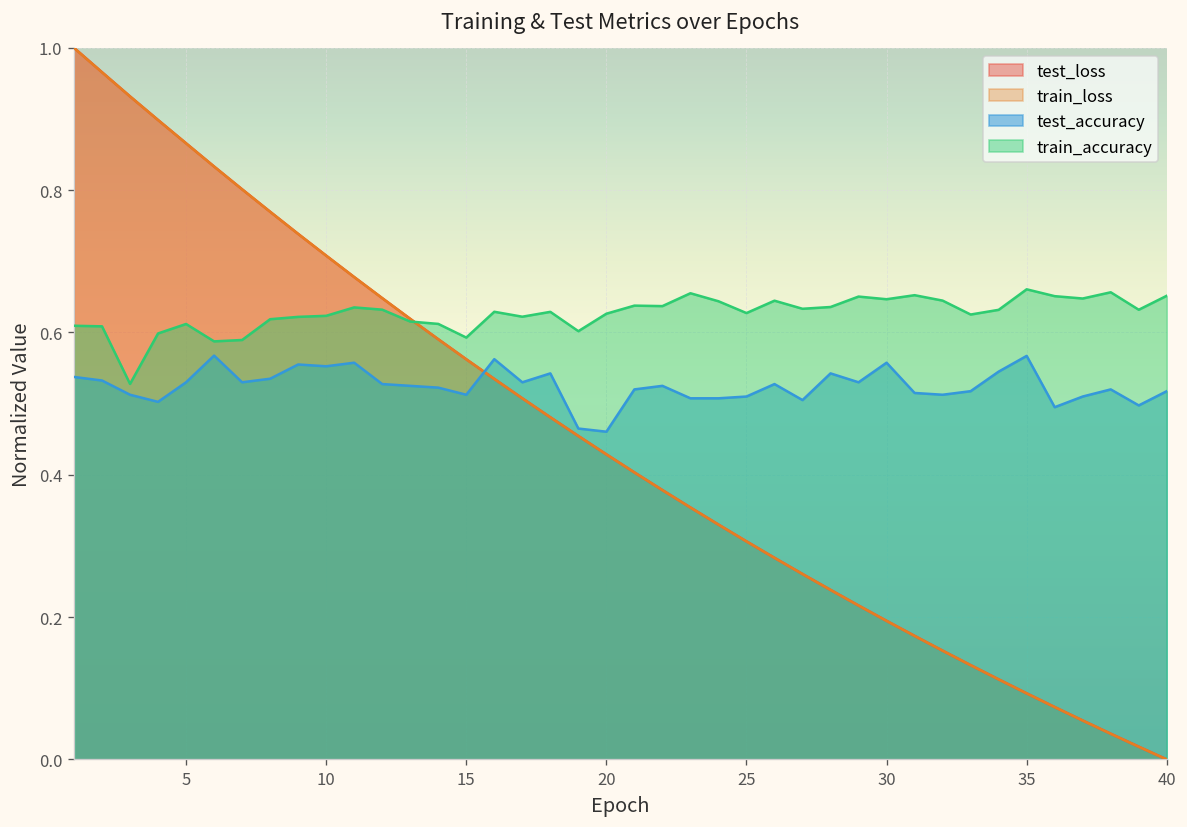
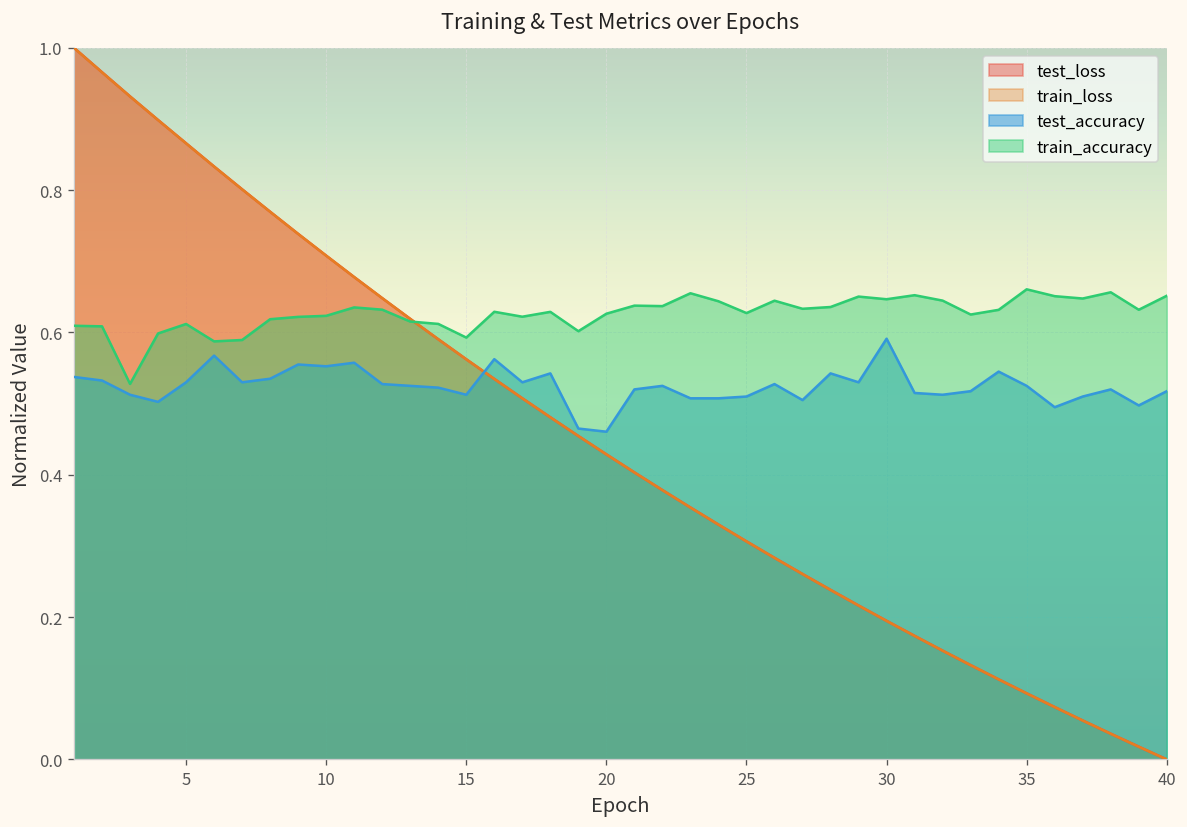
test_accuracy, 30: 0.56 -> 0.59
test_accuracy, 35: 0.57 -> 0.52
